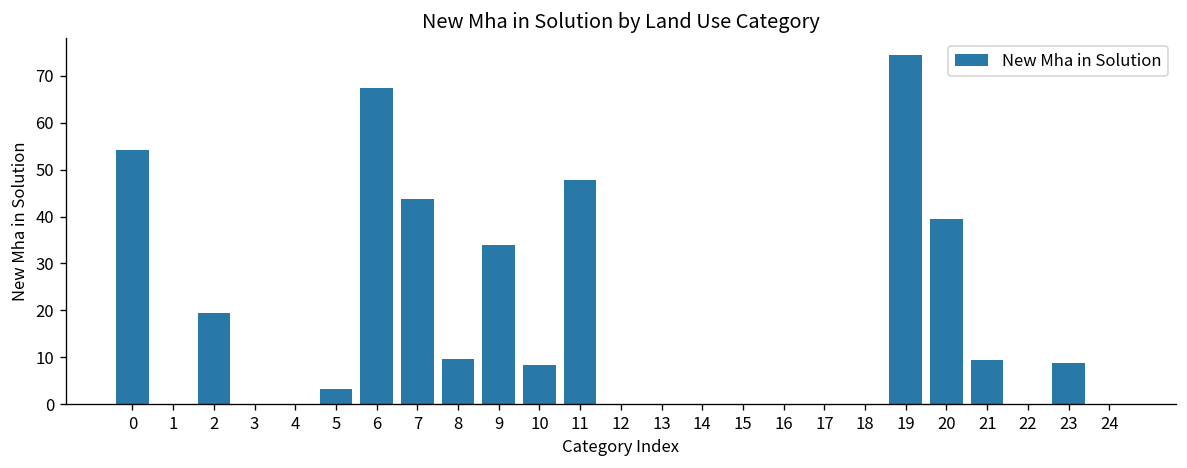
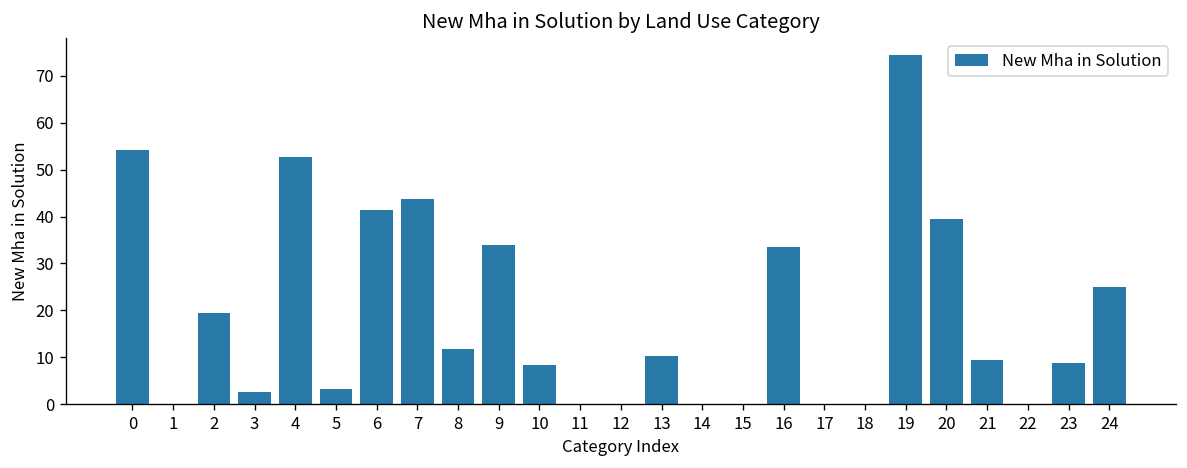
3: 0 -> 3
4: 0 -> 53
6: 67 -> 41
8: 10 -> 12
11: 48 -> 0
13: 0 -> 10
16: 0 -> 34
24: 0 -> 25
